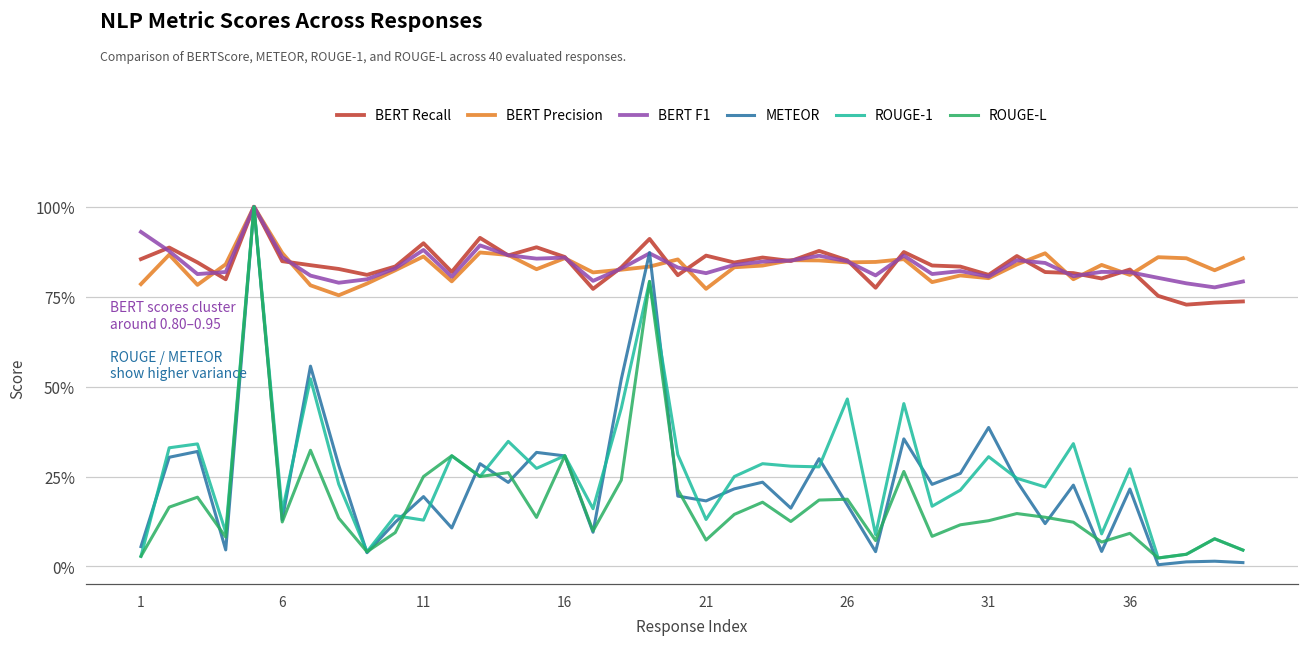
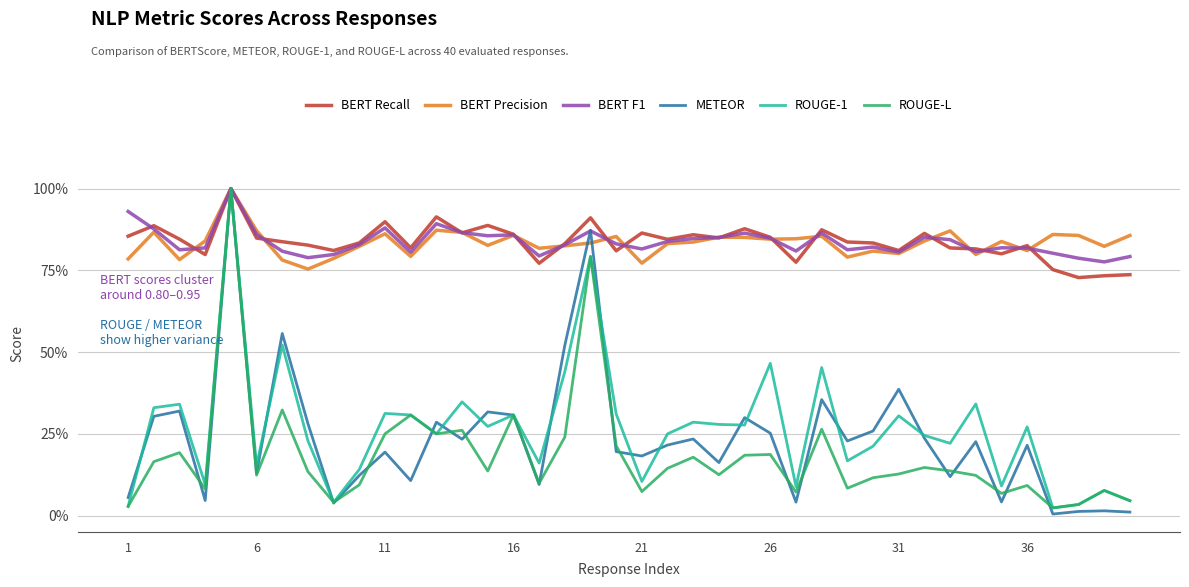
ROUGE-1, 11: 13% -> 31%
ROUGE-1, 21: 13% -> 10%
METEOR, 26: 17% -> 25%
